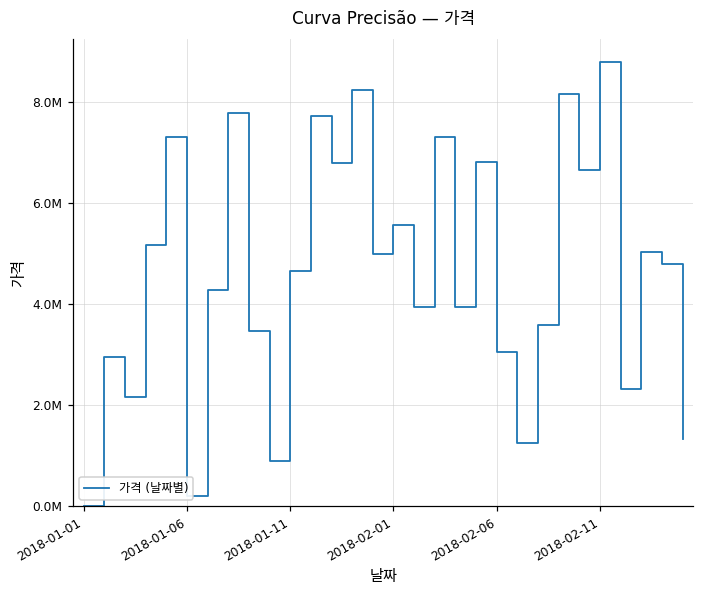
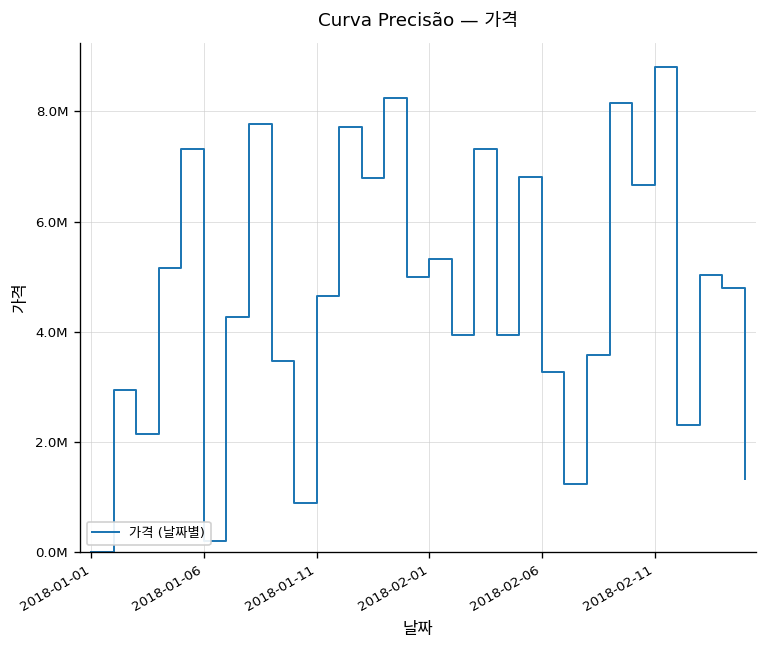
2018-02-01: 5600000 -> 5300000
2018-02-06: 3000000 -> 3300000
